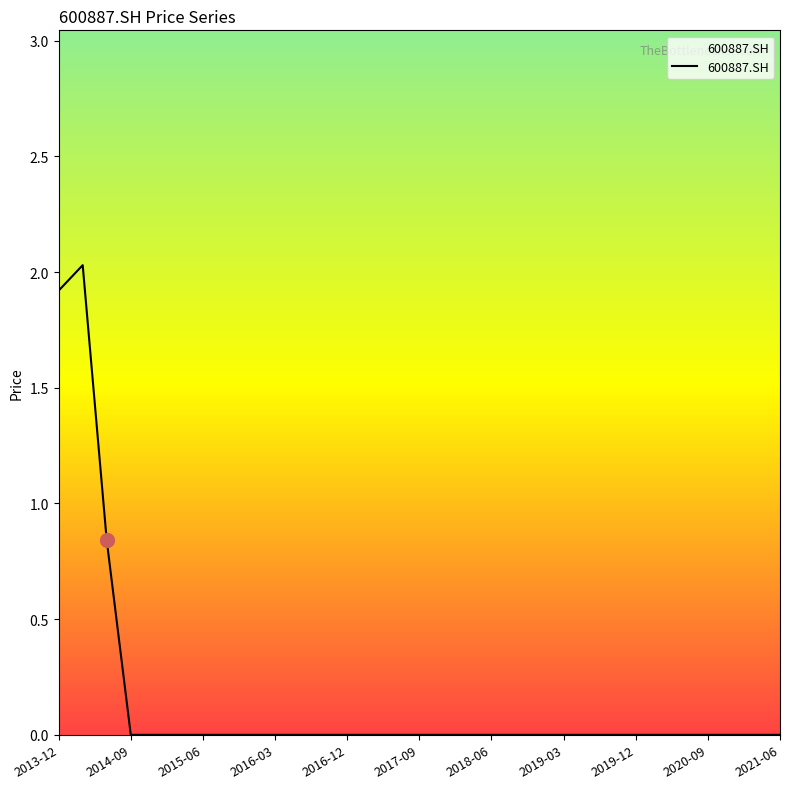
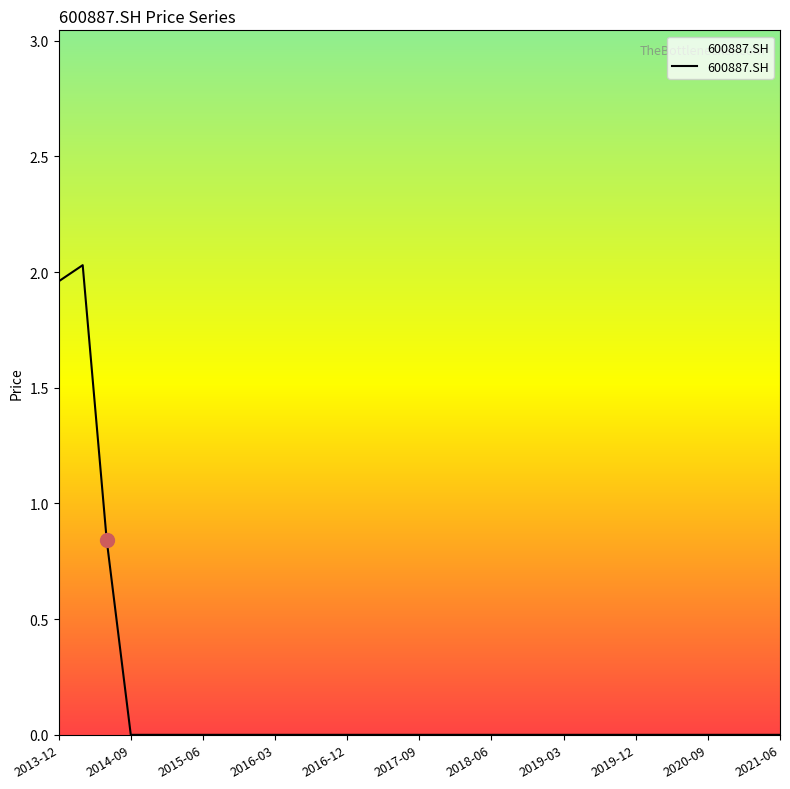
600887.SH, 2013-12: 1.92 -> 1.96
